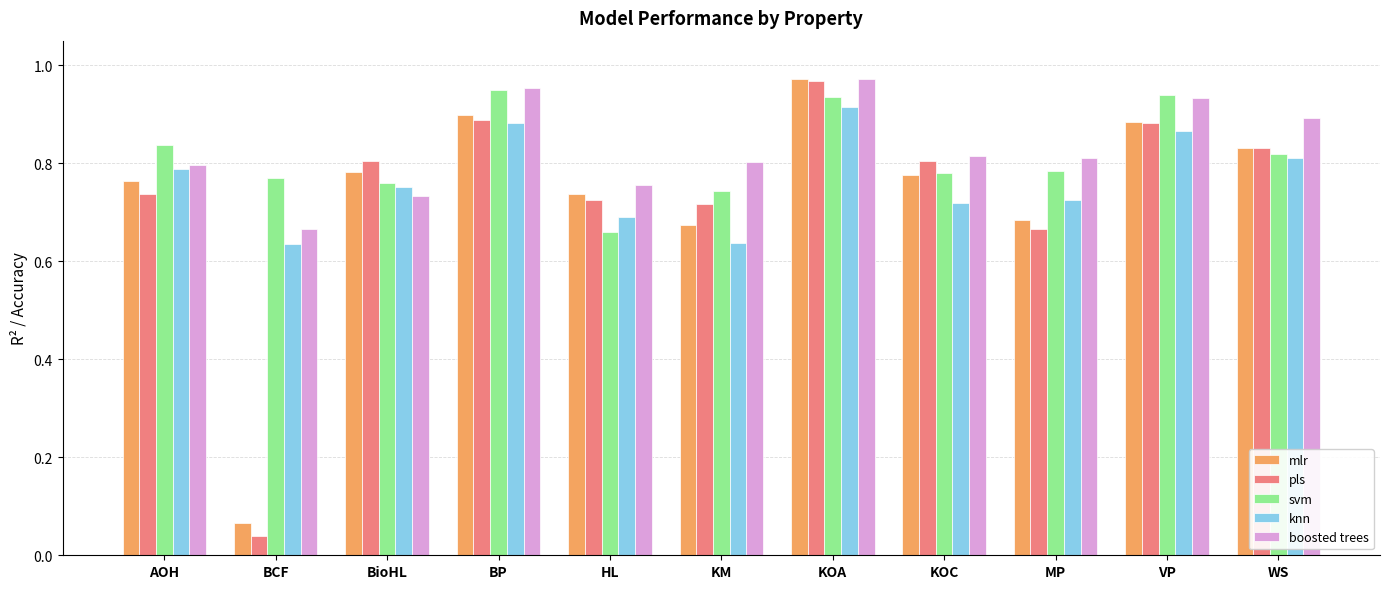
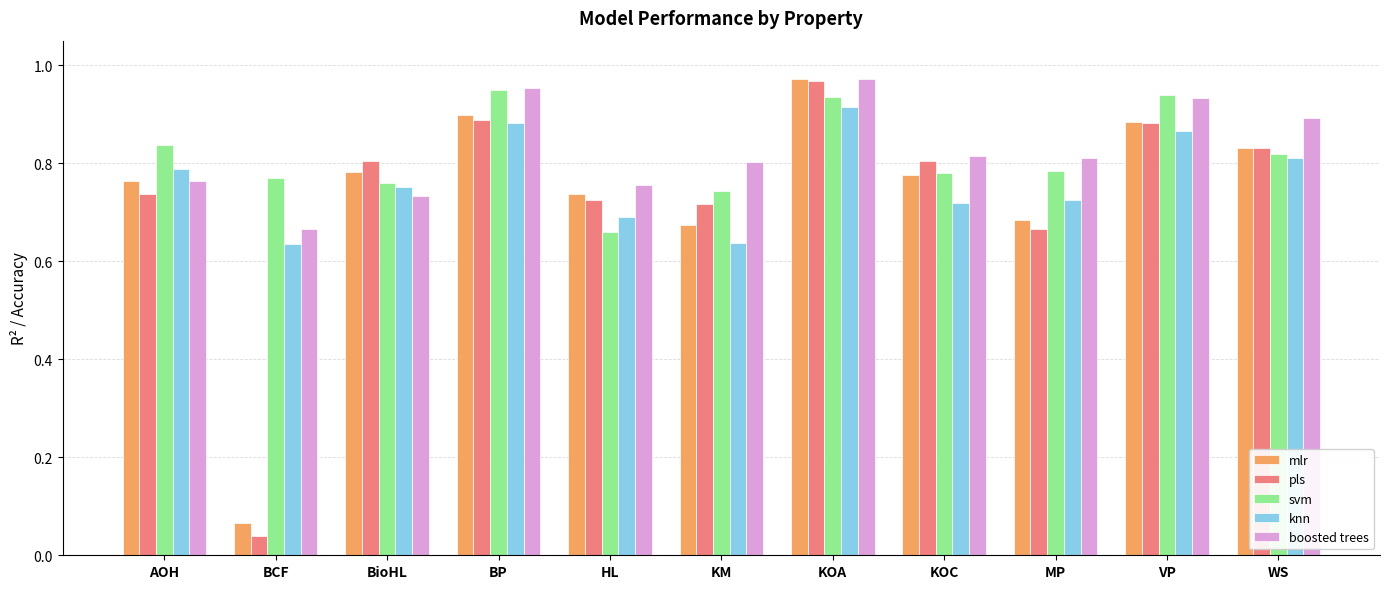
boosted trees, AOH: 0.80 -> 0.76
